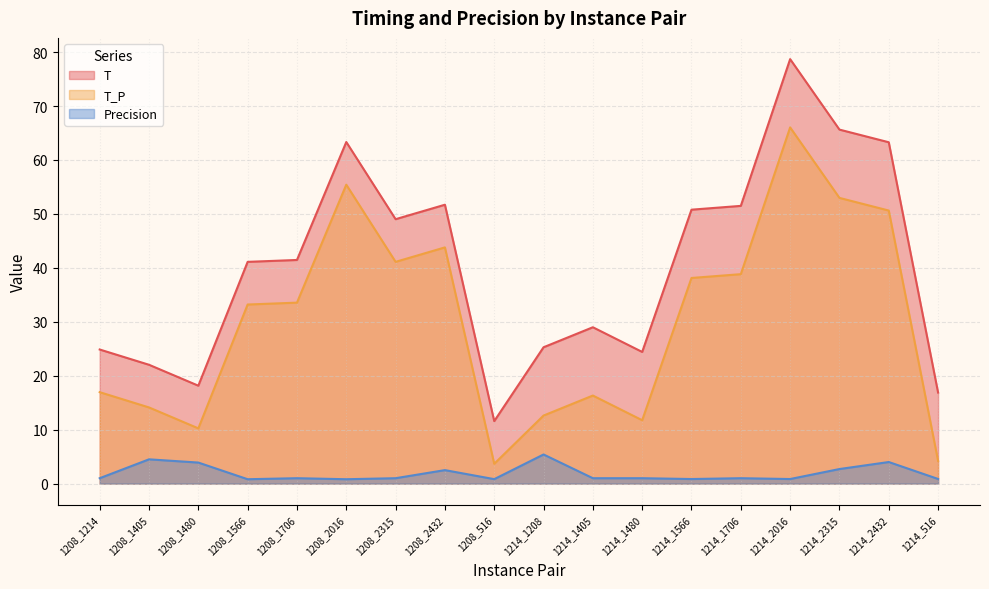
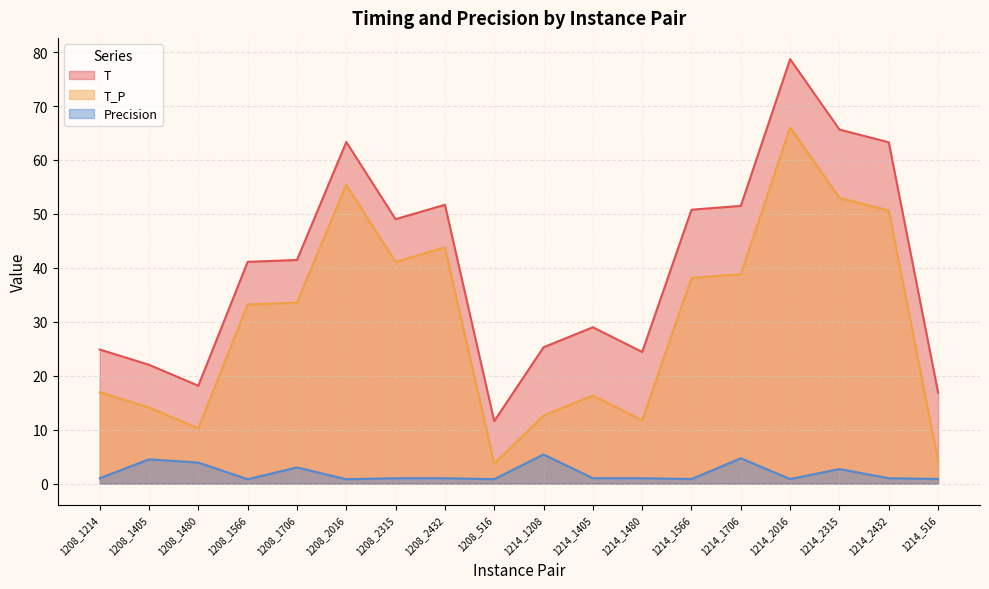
Precision, 1208_1706: 1 -> 3
Precision, 1208_2432: 3 -> 1
Precision, 1214_1706: 1 -> 5
Precision, 1214_2432: 4 -> 1
